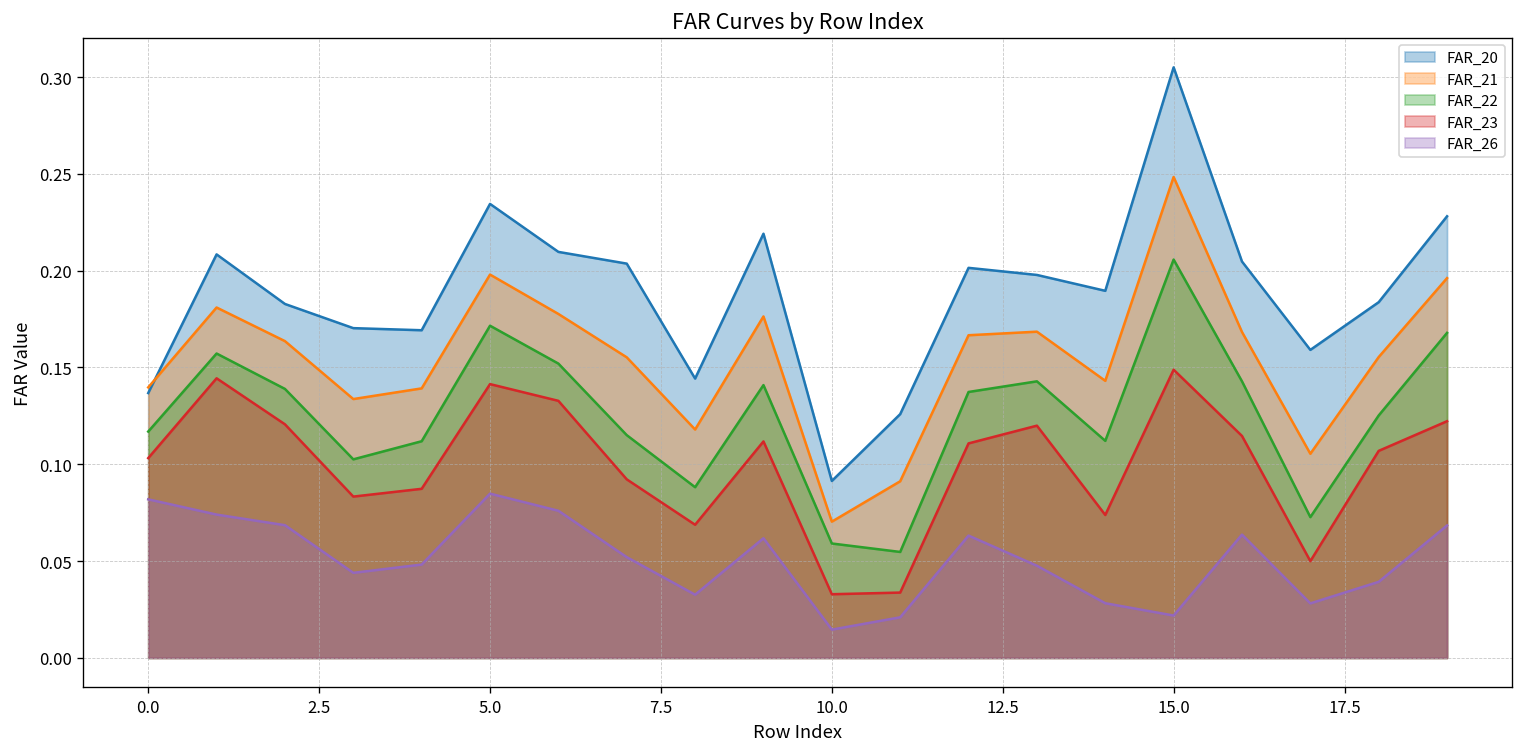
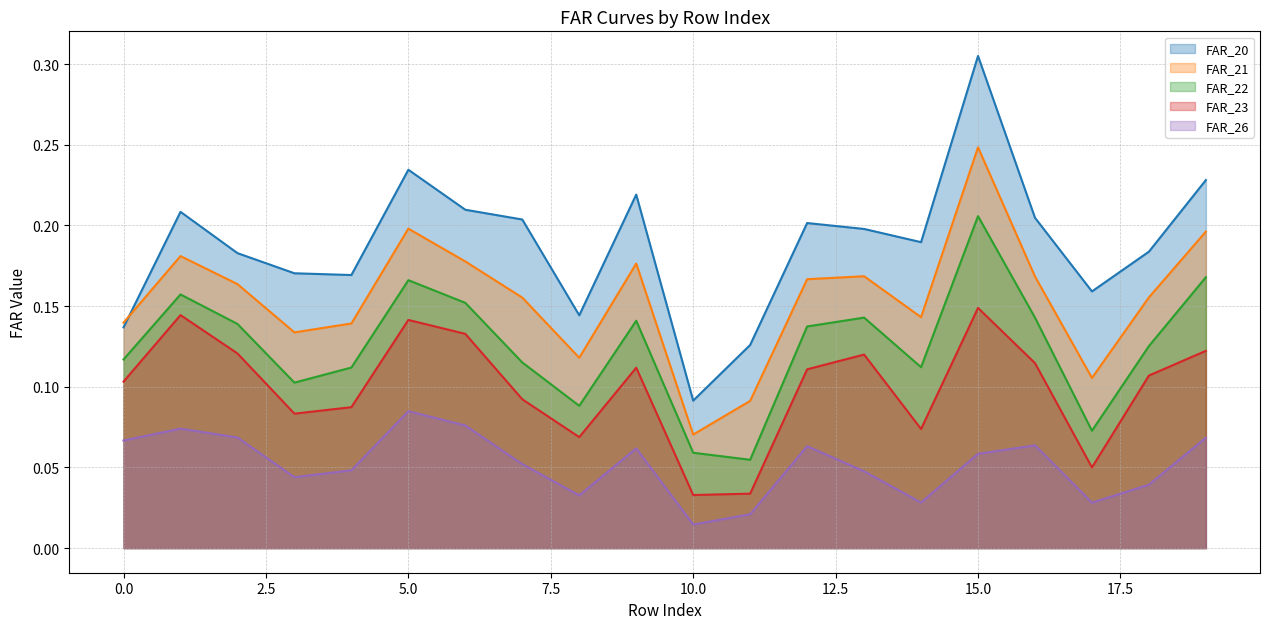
FAR_26, 0.0: 0.082 -> 0.067
FAR_22, 5.0: 0.172 -> 0.166
FAR_26, 15.0: 0.022 -> 0.058
